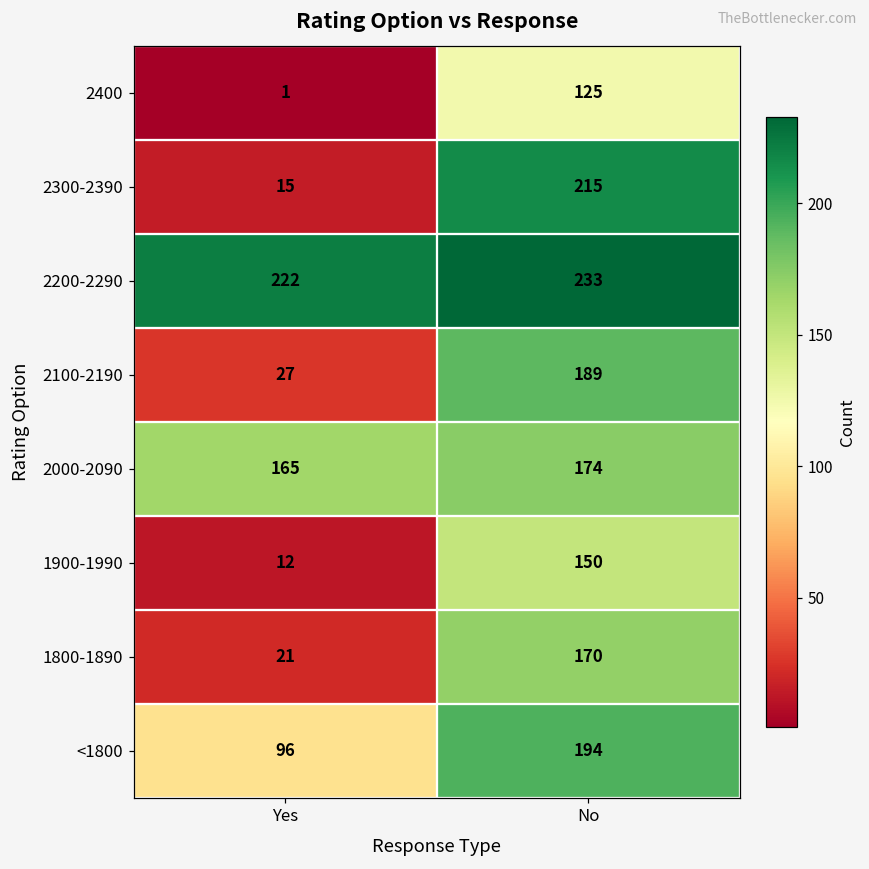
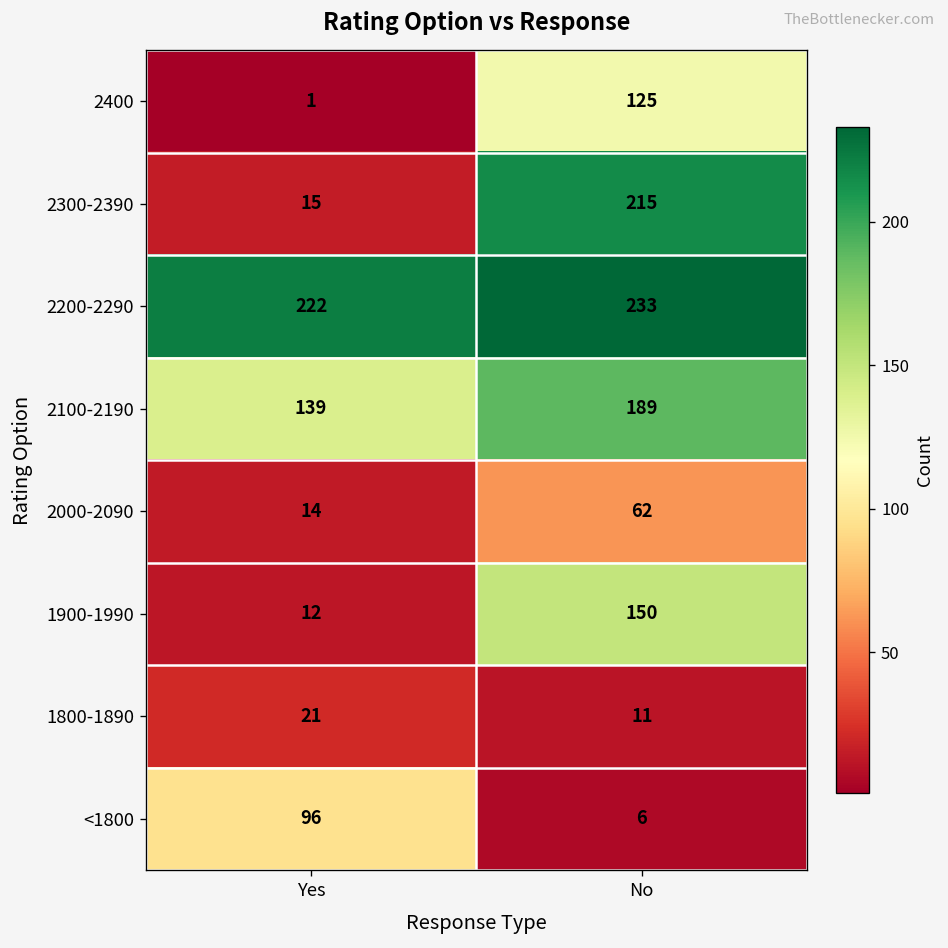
2100-2190, Yes: 27 -> 139
2000-2090, Yes: 165 -> 14
2000-2090, No: 174 -> 62
1800-1890, No: 170 -> 11
<1800, No: 194 -> 6
